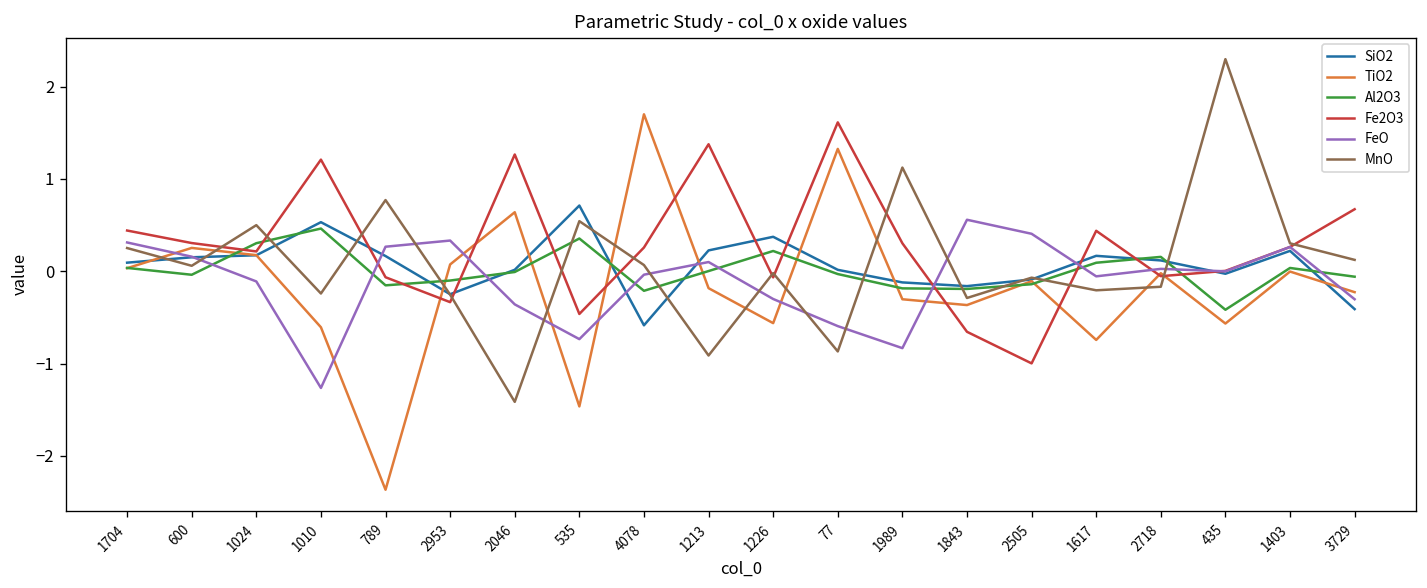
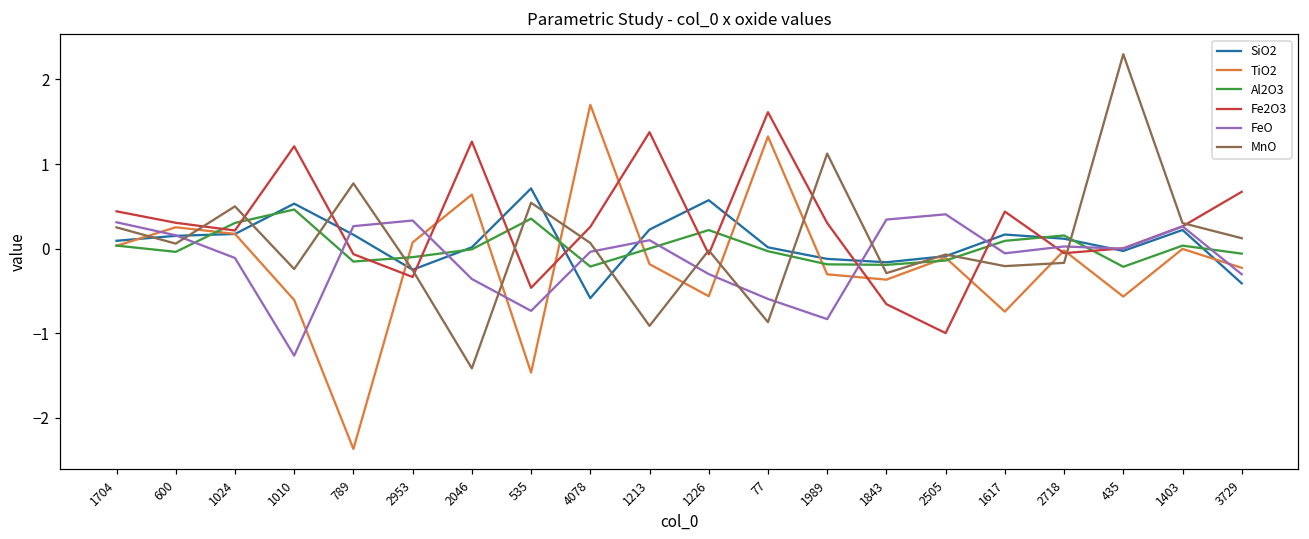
SiO2, 1226: 0.4 -> 0.6
FeO, 1843: 0.6 -> 0.3
Al2O3, 435: -0.4 -> -0.2
